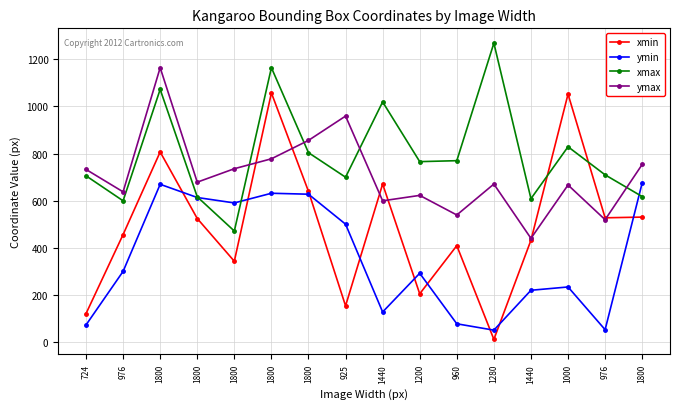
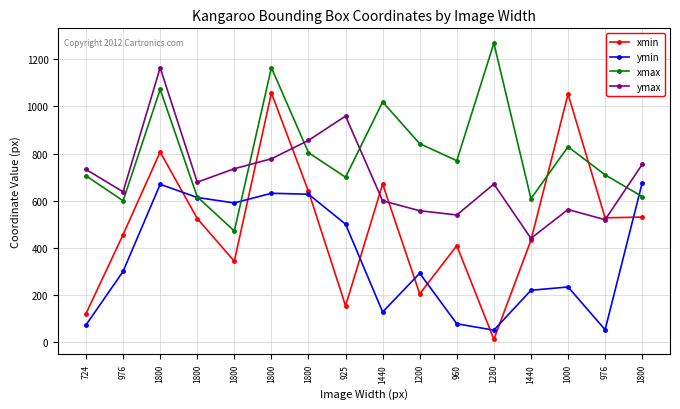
xmax, 1200: 770 -> 840
ymax, 1200: 620 -> 560
ymax, 1000: 670 -> 560
